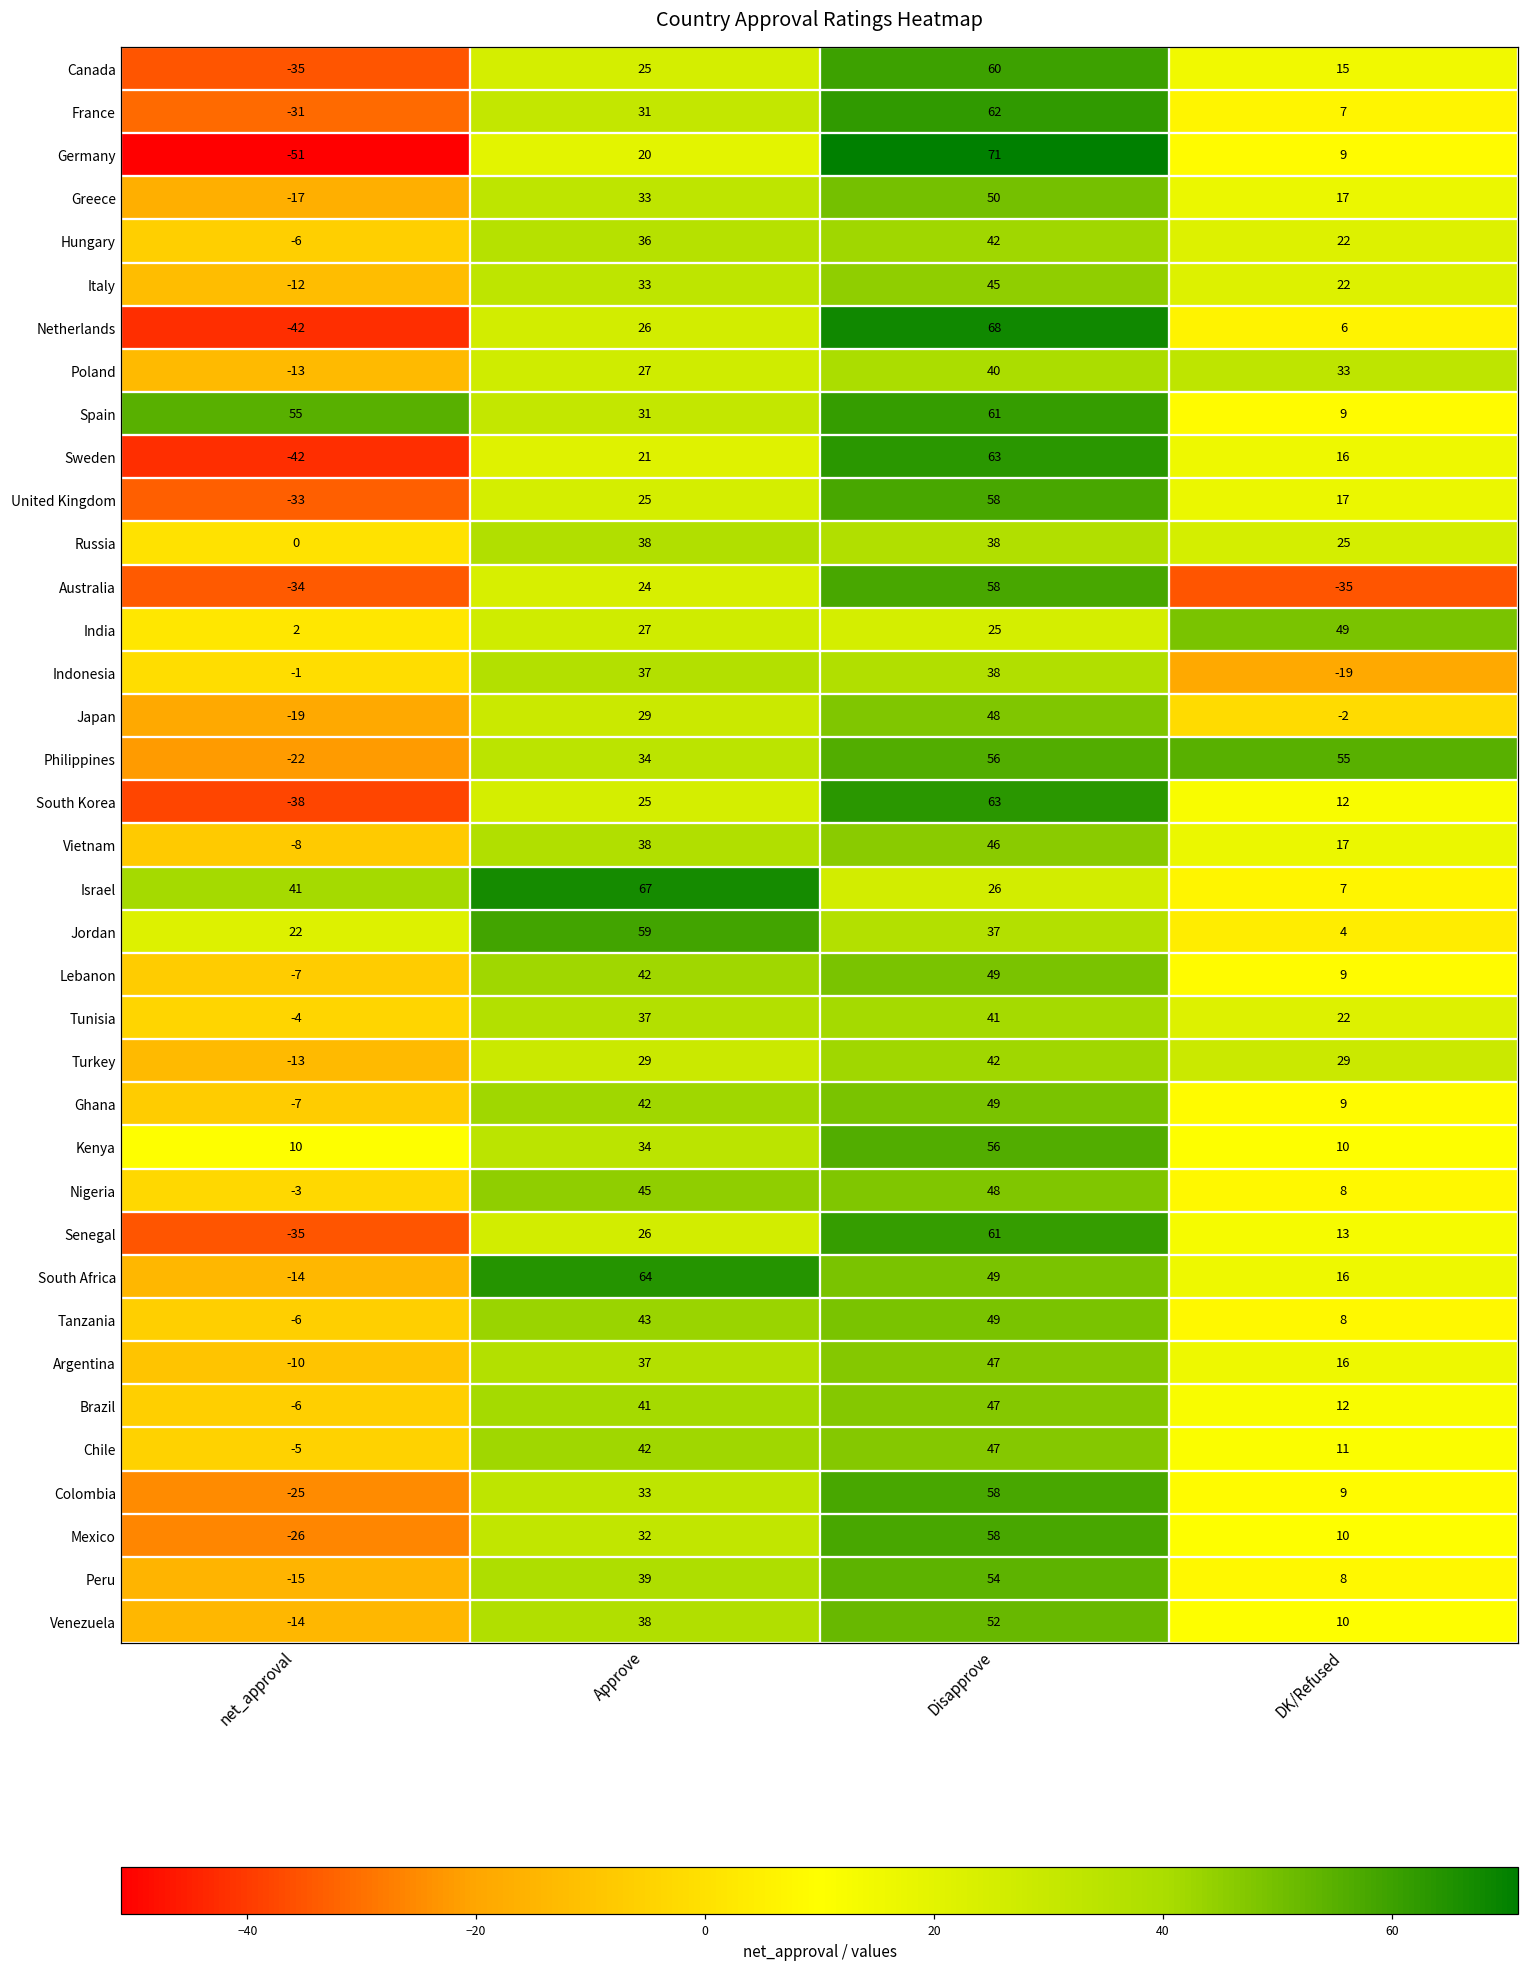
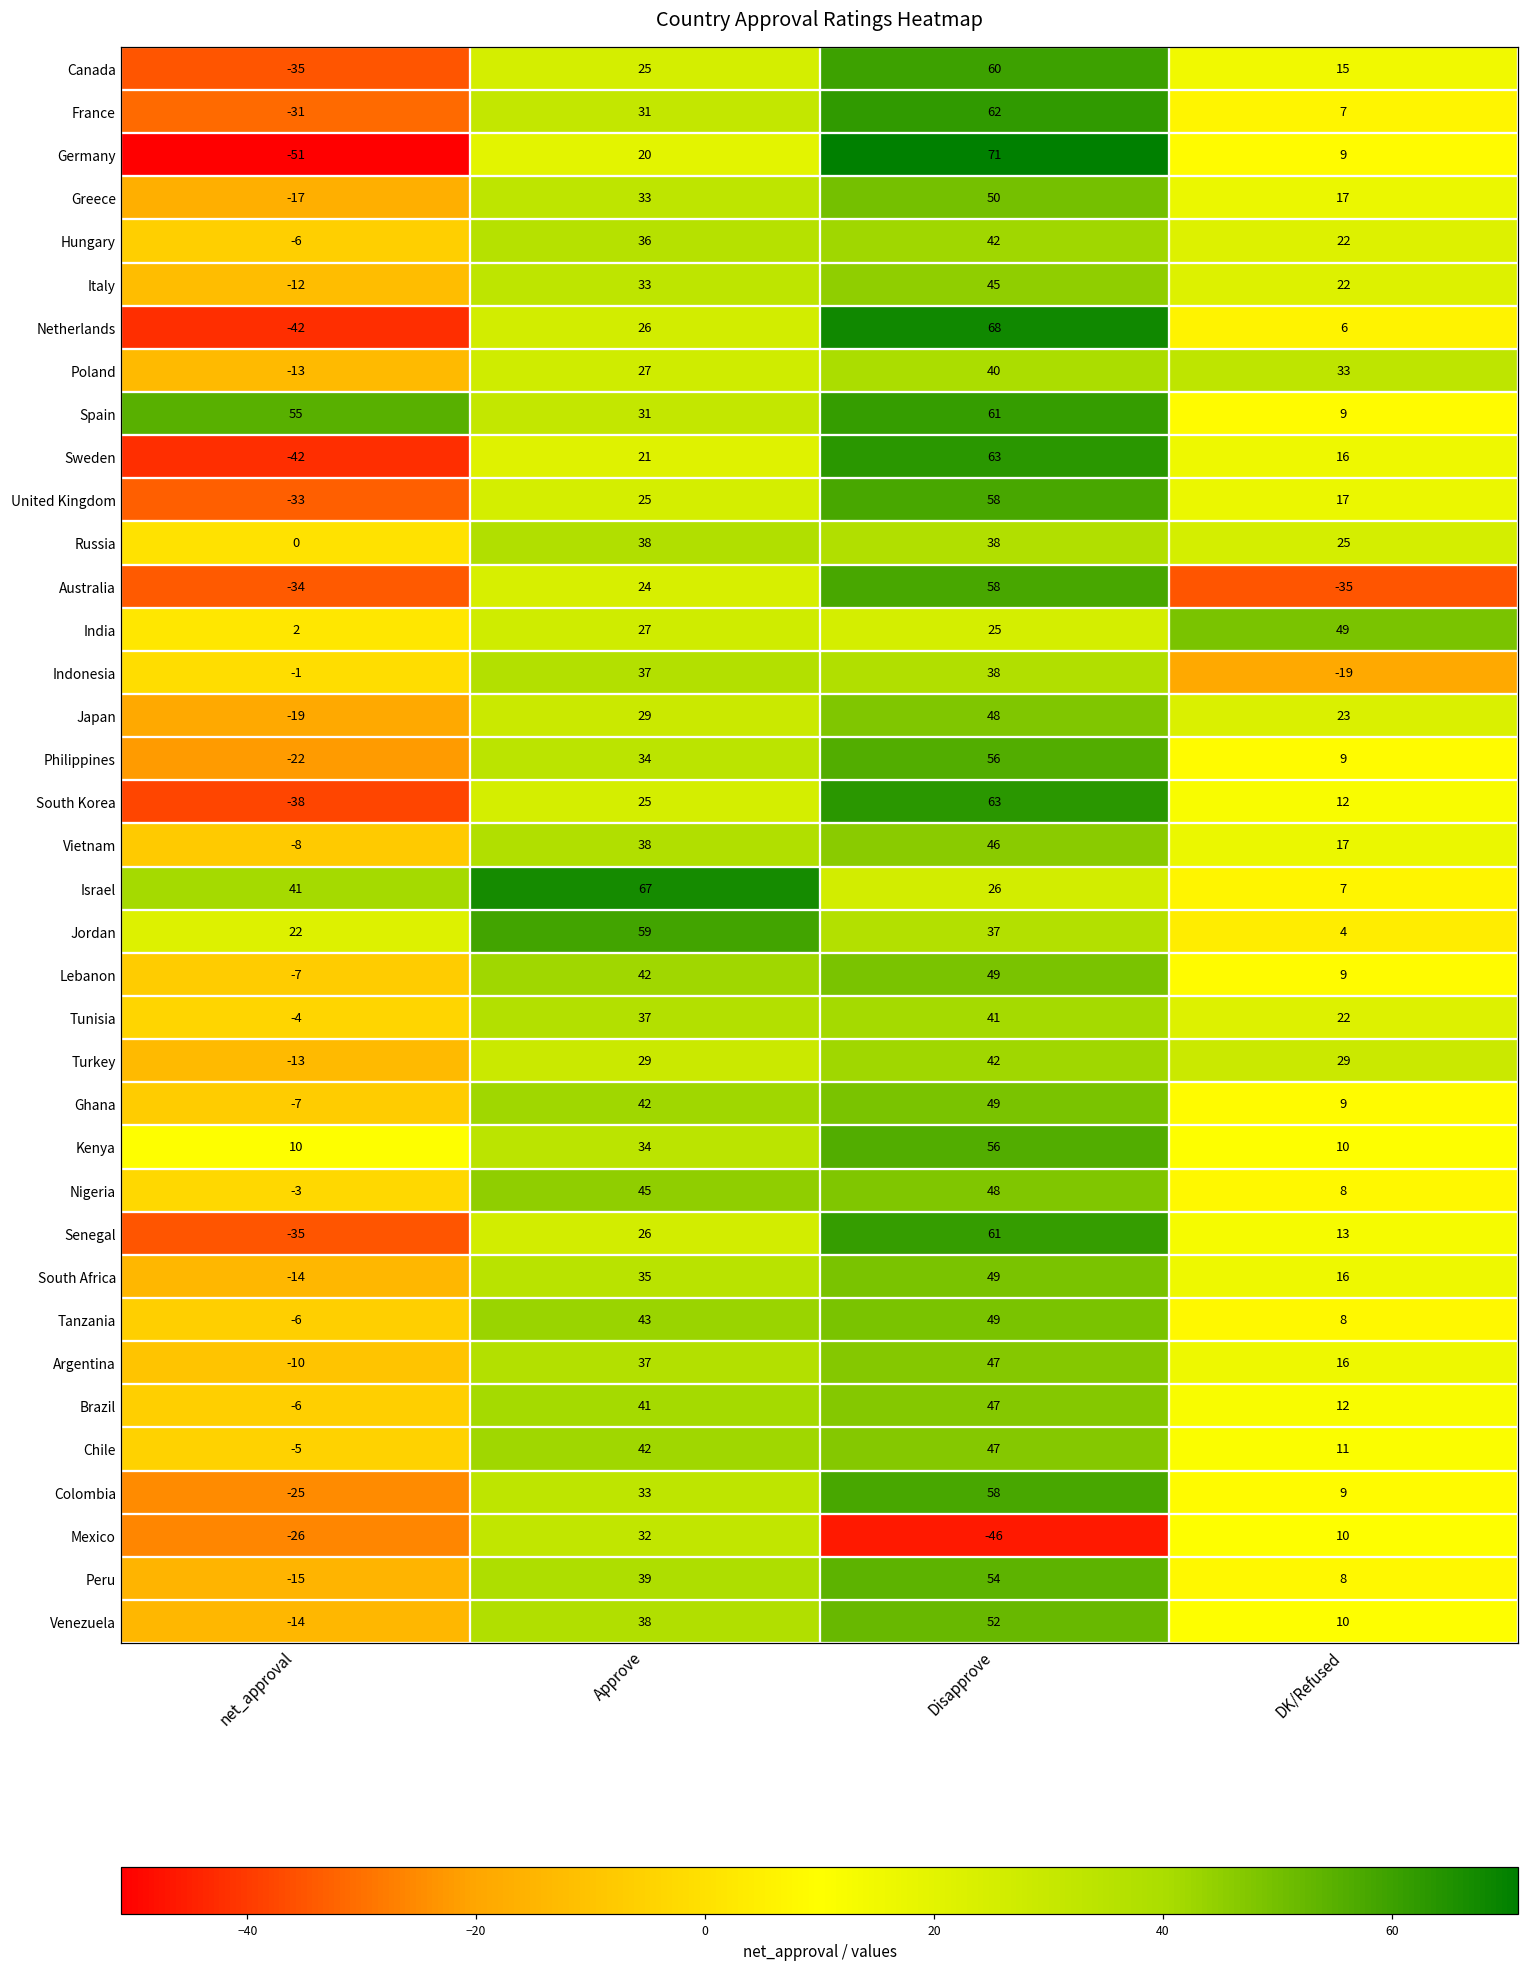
Japan, DK/Refused: -2 -> 23
Philippines, DK/Refused: 55 -> 9
South Africa, Approve: 64 -> 35
Mexico, Disapprove: 58 -> -46
